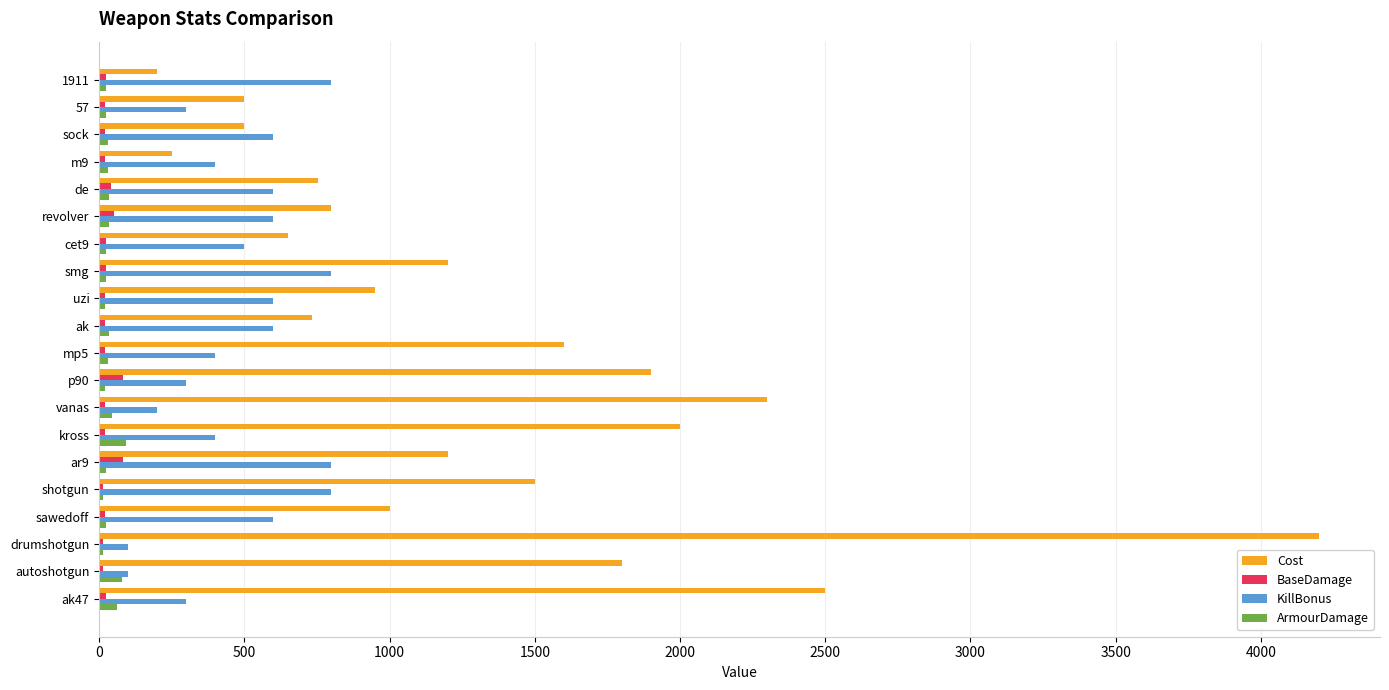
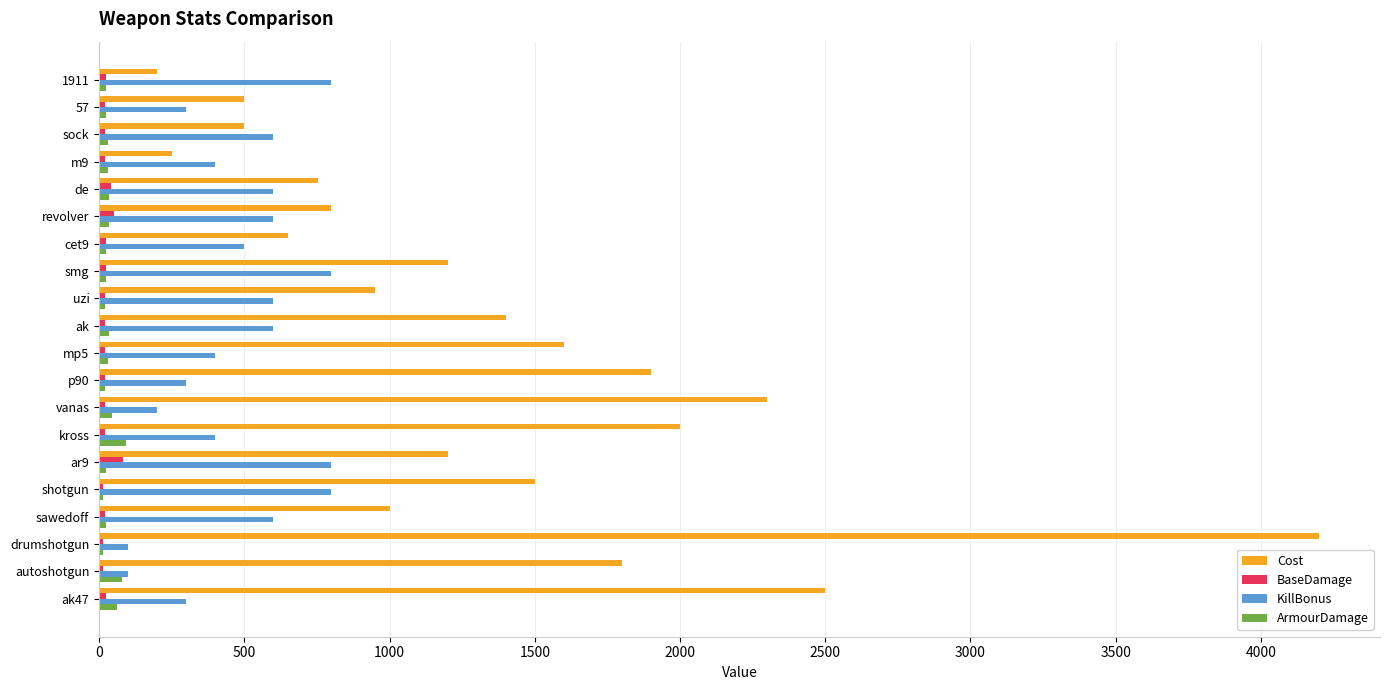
Cost, ak: 730 -> 1400
BaseDamage, p90: 80 -> 20
